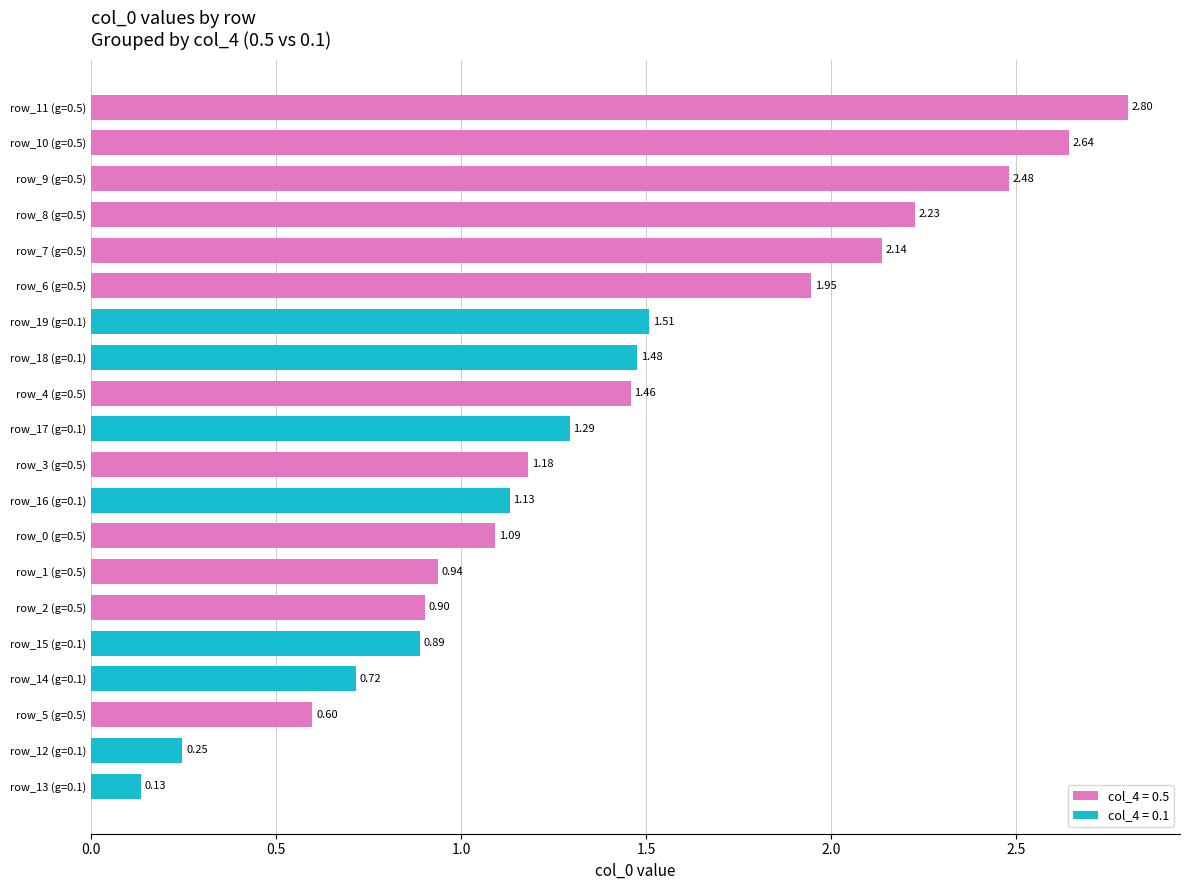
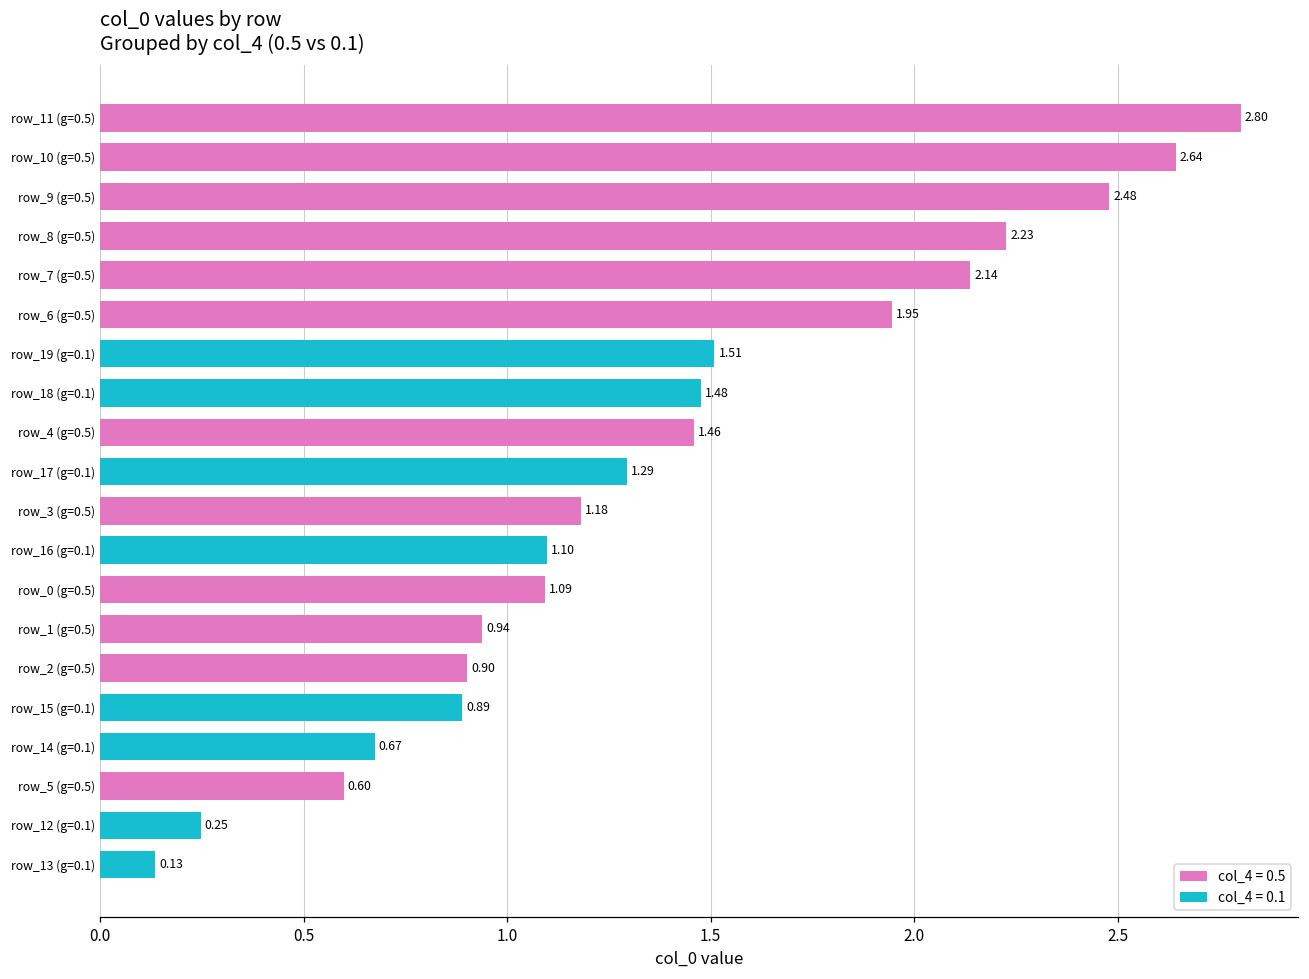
row_16 (g=0.1): 1.13 -> 1.10
row_14 (g=0.1): 0.72 -> 0.67
